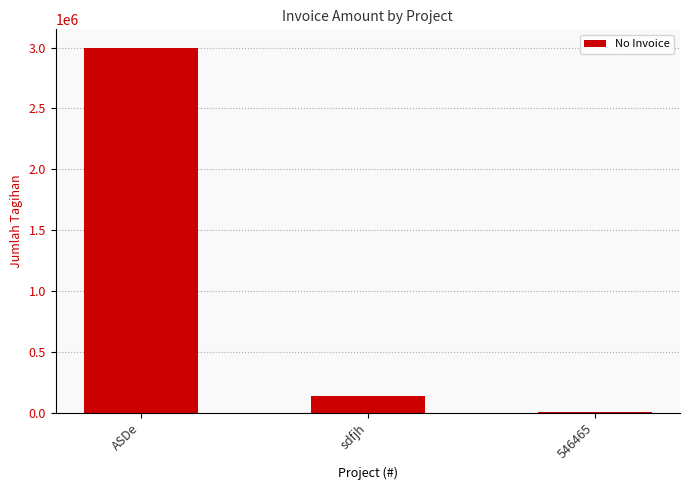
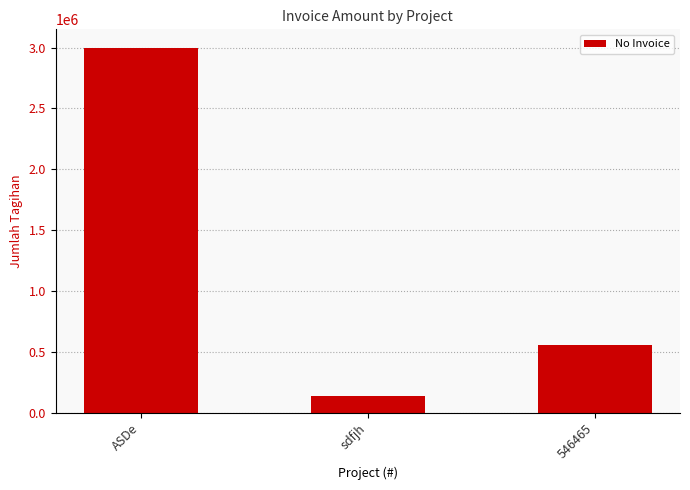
546465: 0 -> 560000
